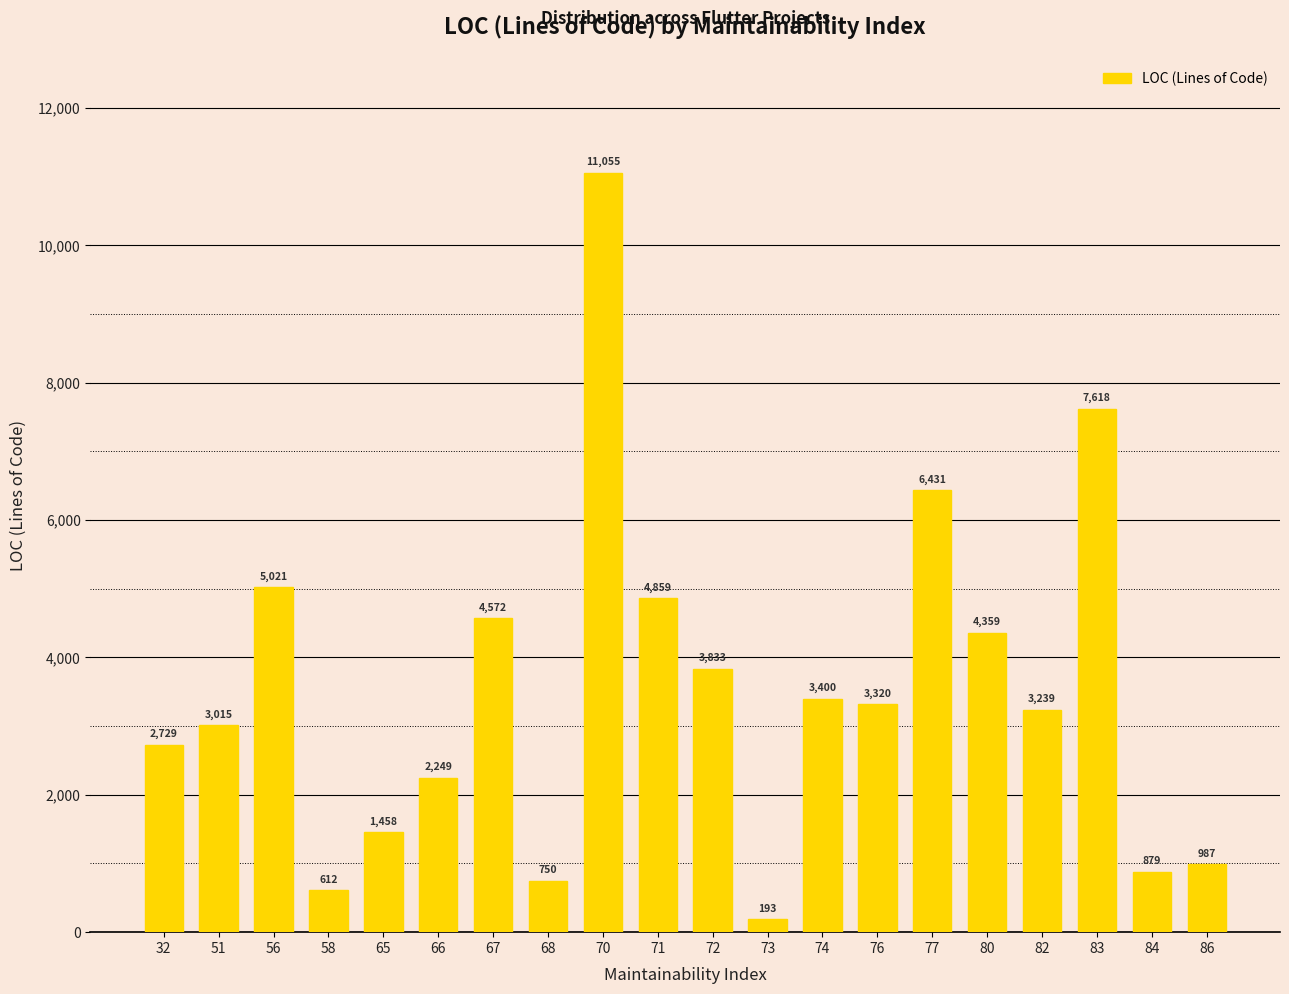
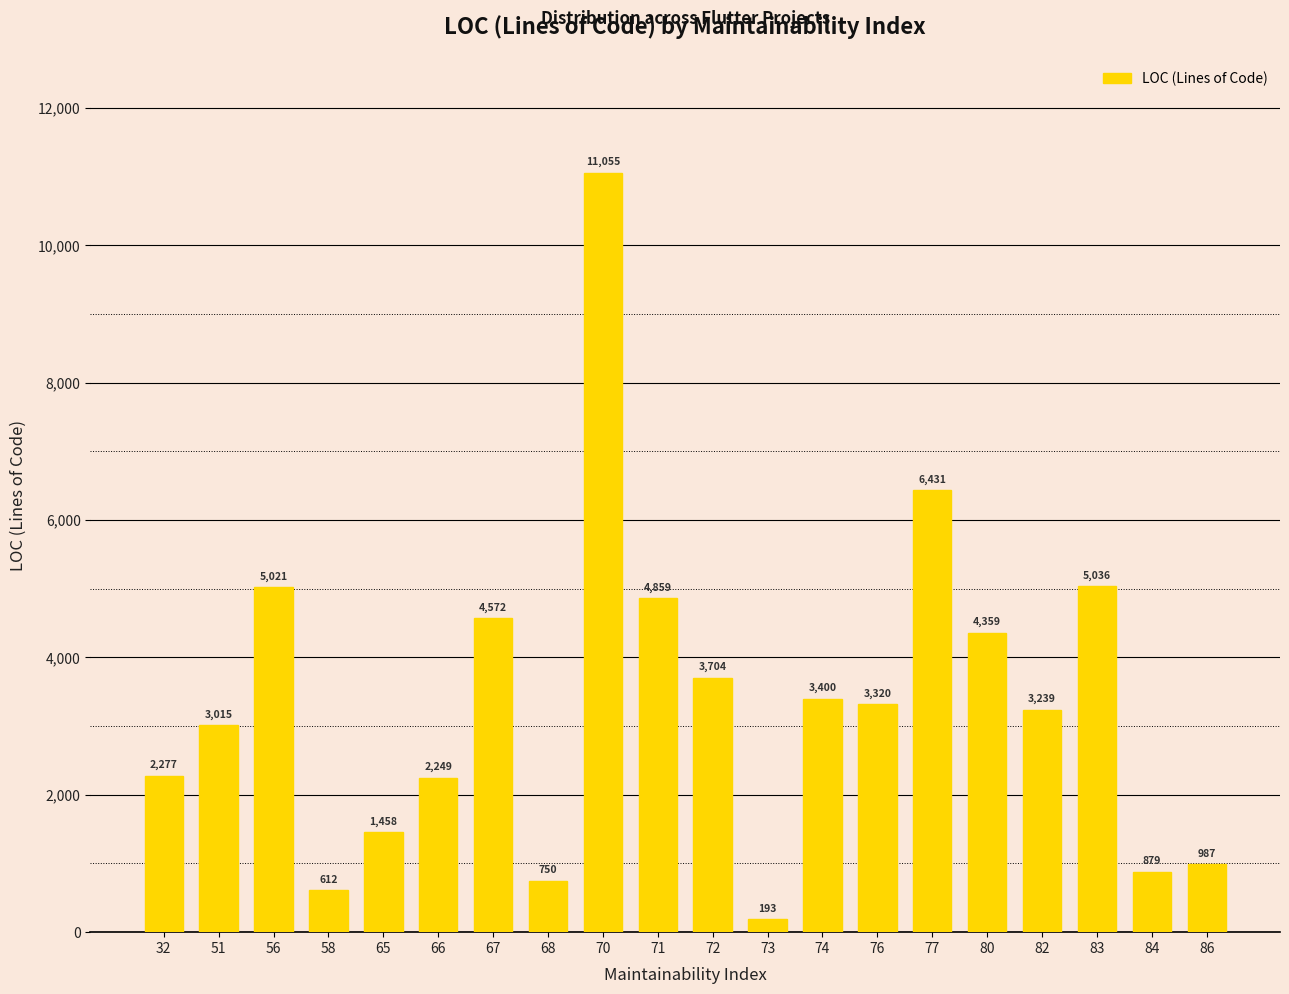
32: 2,729 -> 2,277
72: 3,833 -> 3,704
83: 7,618 -> 5,036
